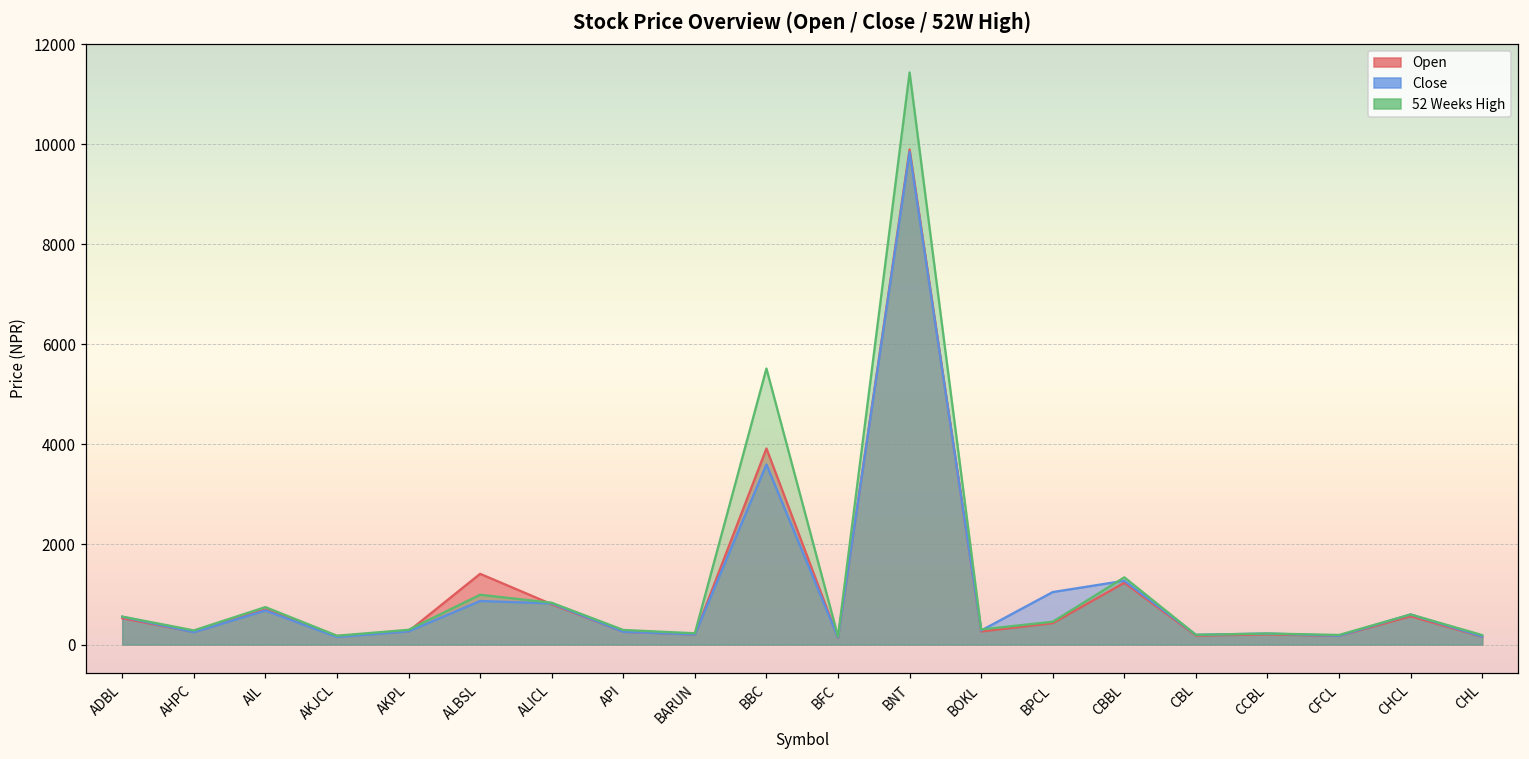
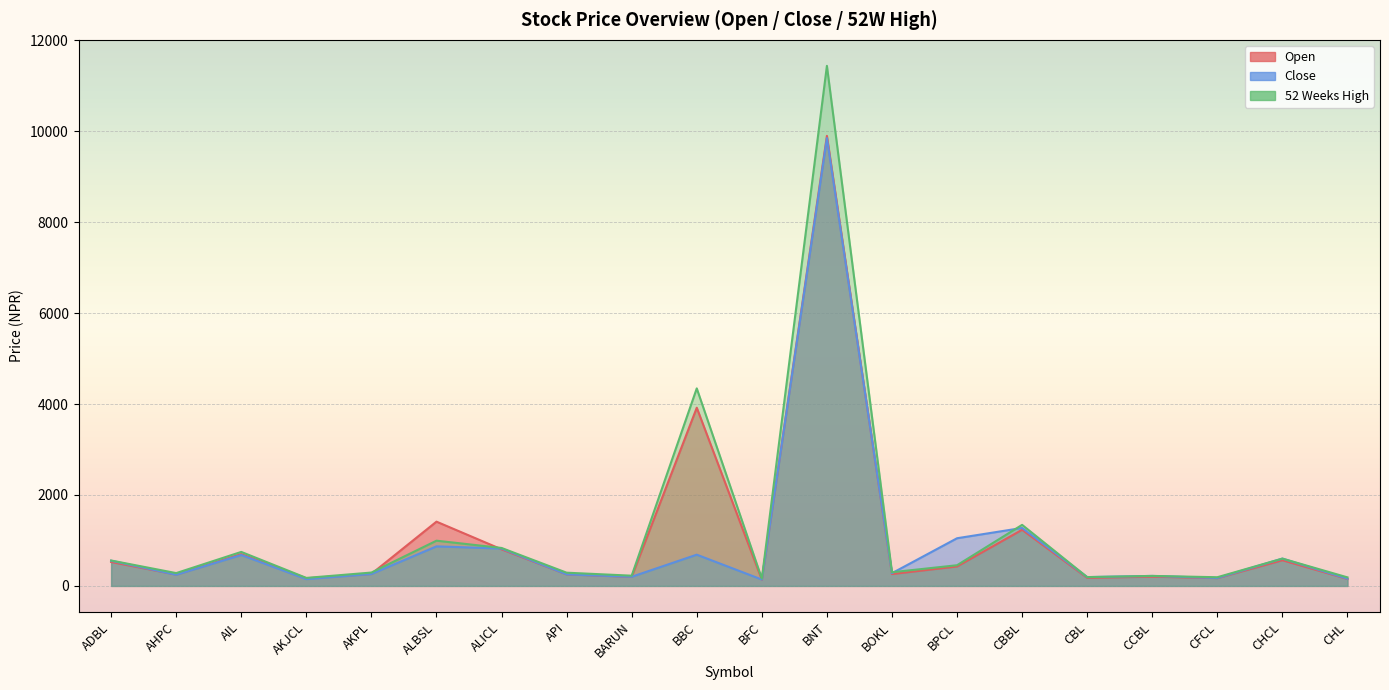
Close, BBC: 3600 -> 700
52 Weeks High, BBC: 5500 -> 4300
